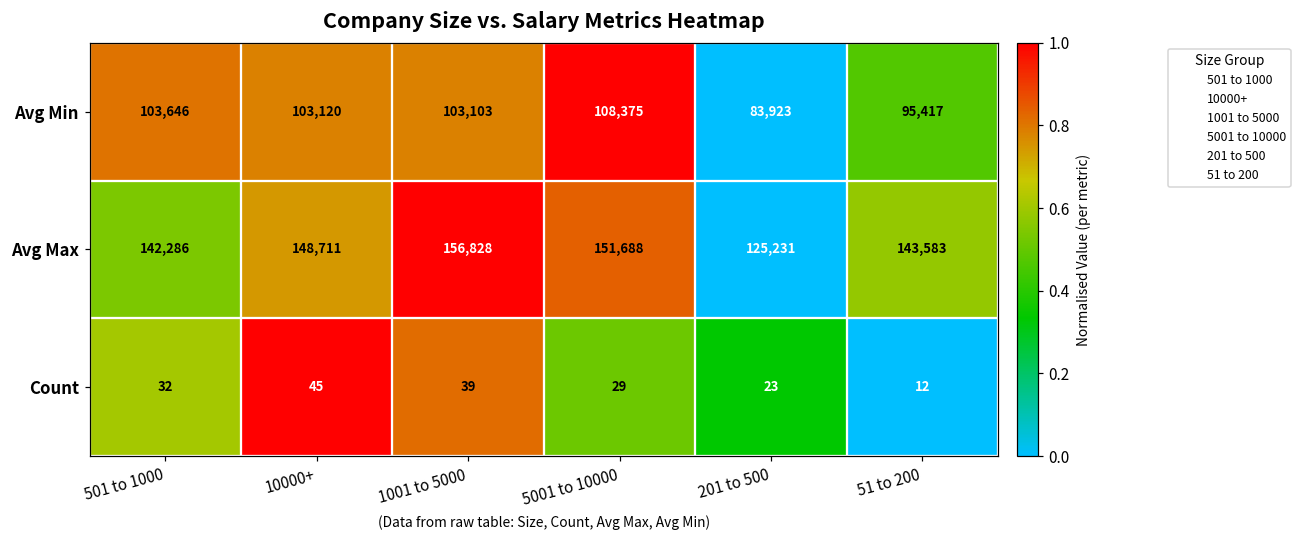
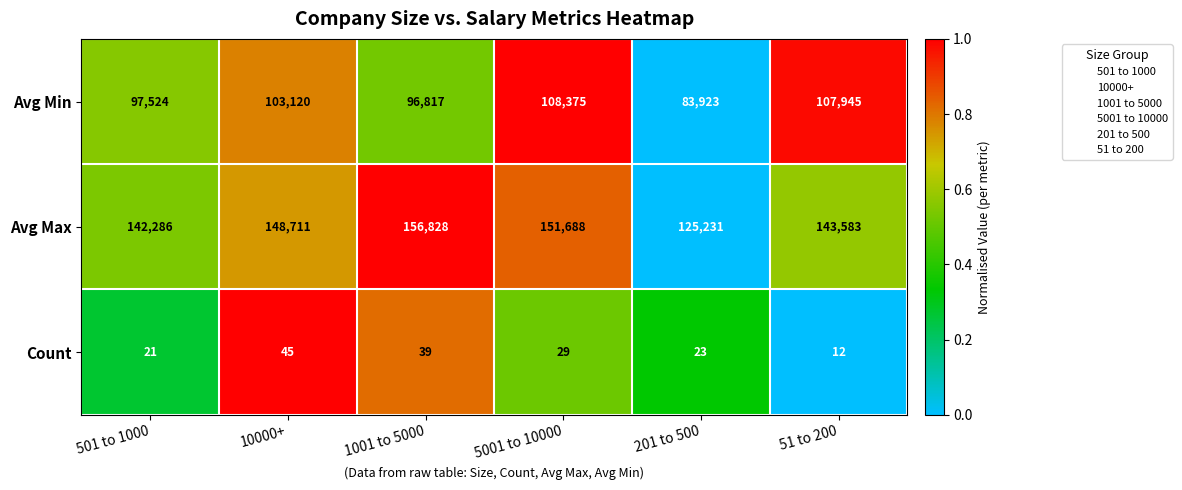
Avg Min, 501 to 1000: 103,646 -> 97,524
Avg Min, 1001 to 5000: 103,103 -> 96,817
Avg Min, 51 to 200: 95,417 -> 107,945
Count, 501 to 1000: 32 -> 21
